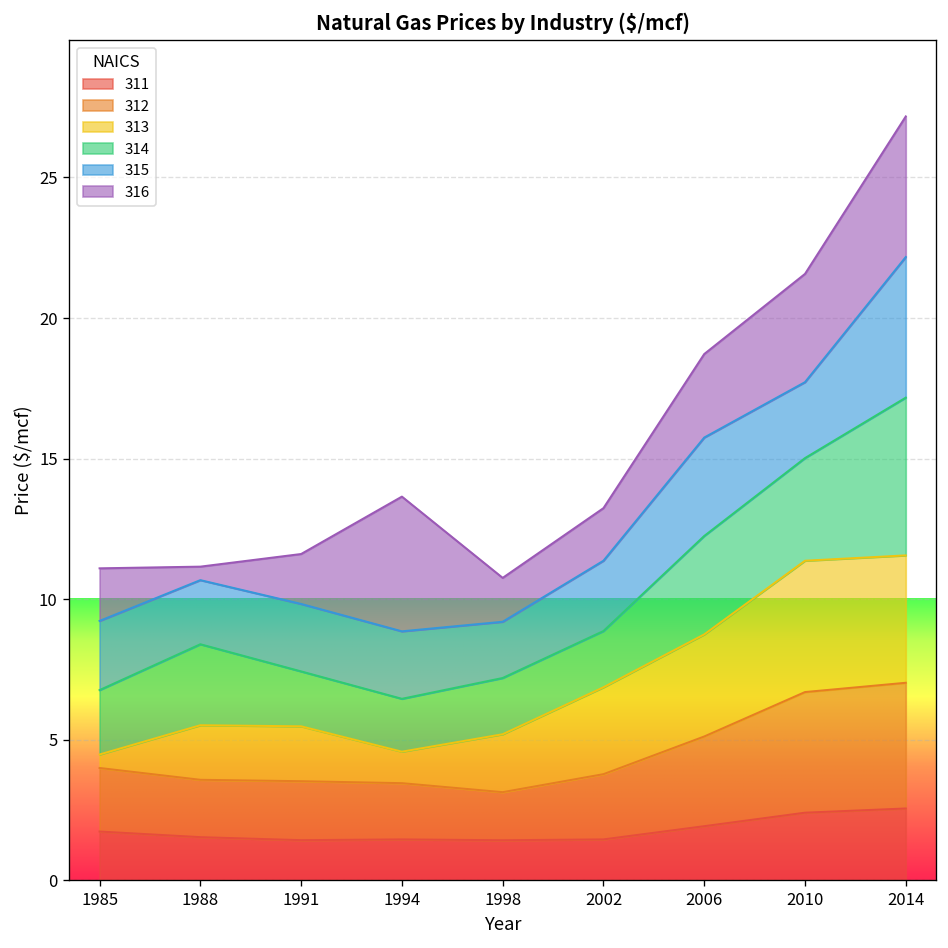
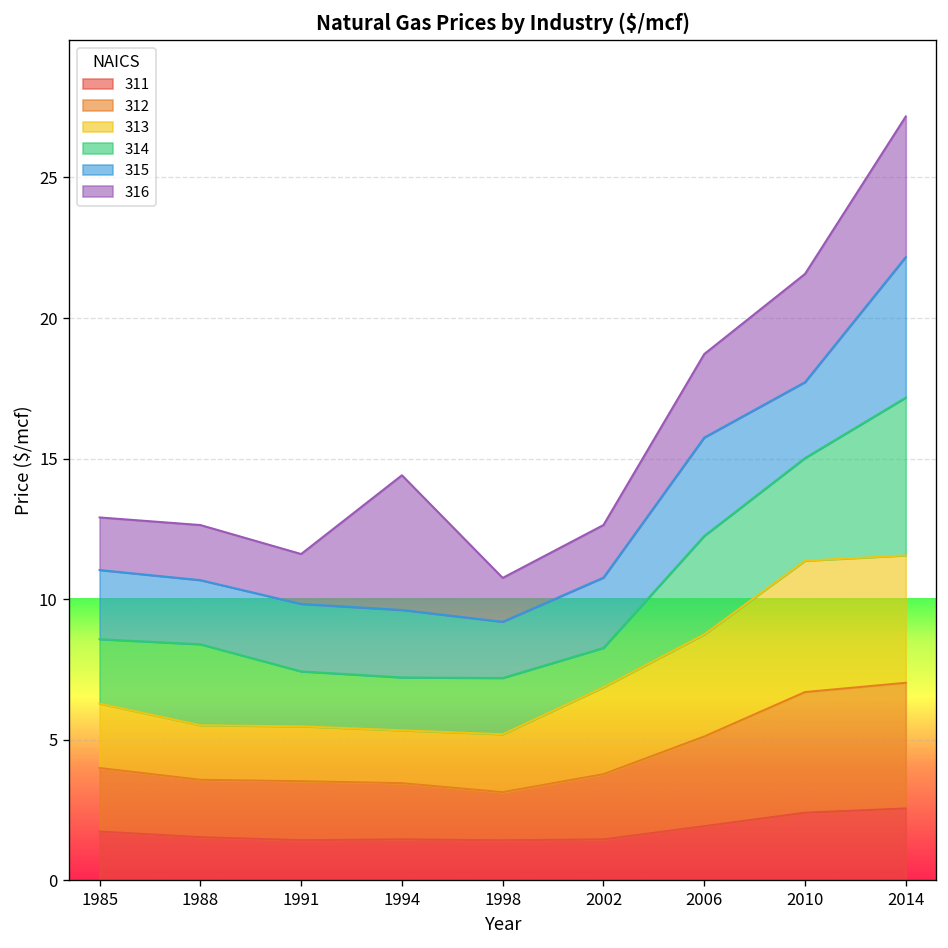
313, 1985: 0.5 -> 2.3
316, 1988: 0.5 -> 2.0
313, 1994: 1.1 -> 1.9
314, 2002: 2.0 -> 1.4
